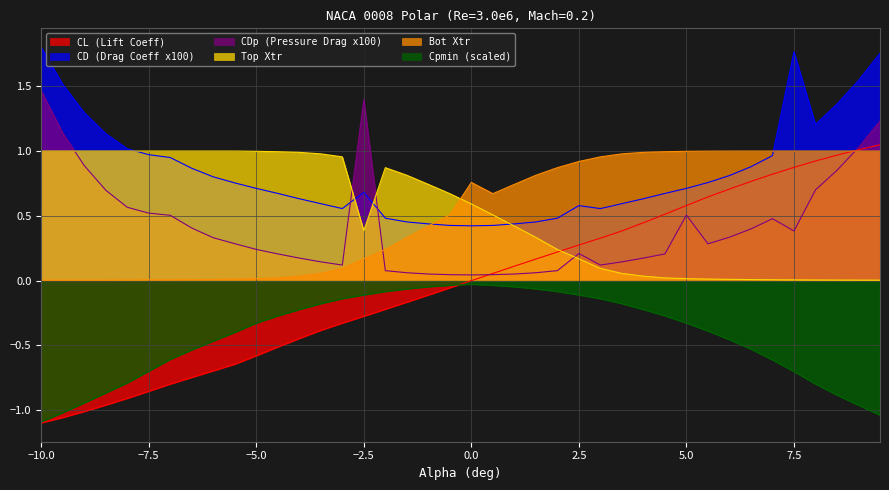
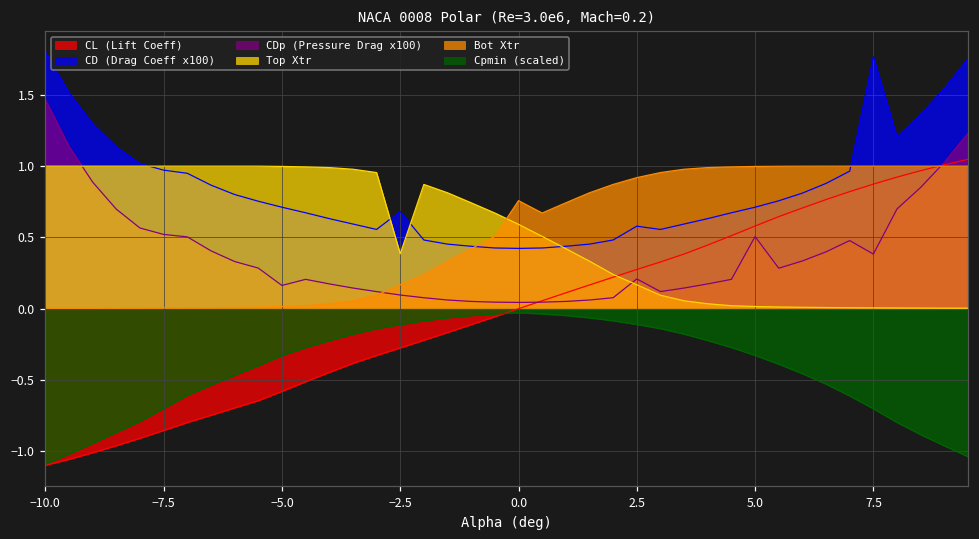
CDp (Pressure Drag x100), −5.0: 0.24 -> 0.16
CDp (Pressure Drag x100), −2.5: 1.40 -> 0.10
